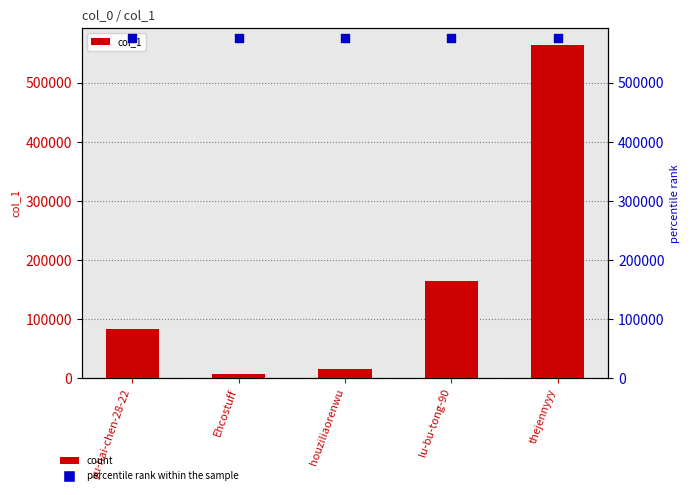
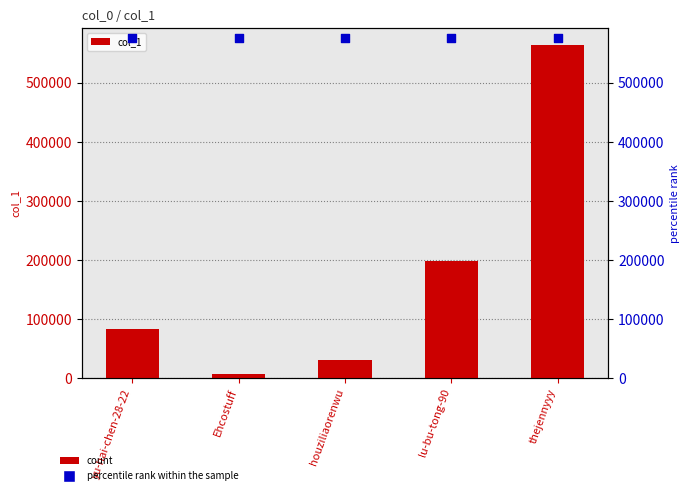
col_1, houziliaorenwu: 20000 -> 30000
col_1, lu-bu-tong-90: 170000 -> 200000
